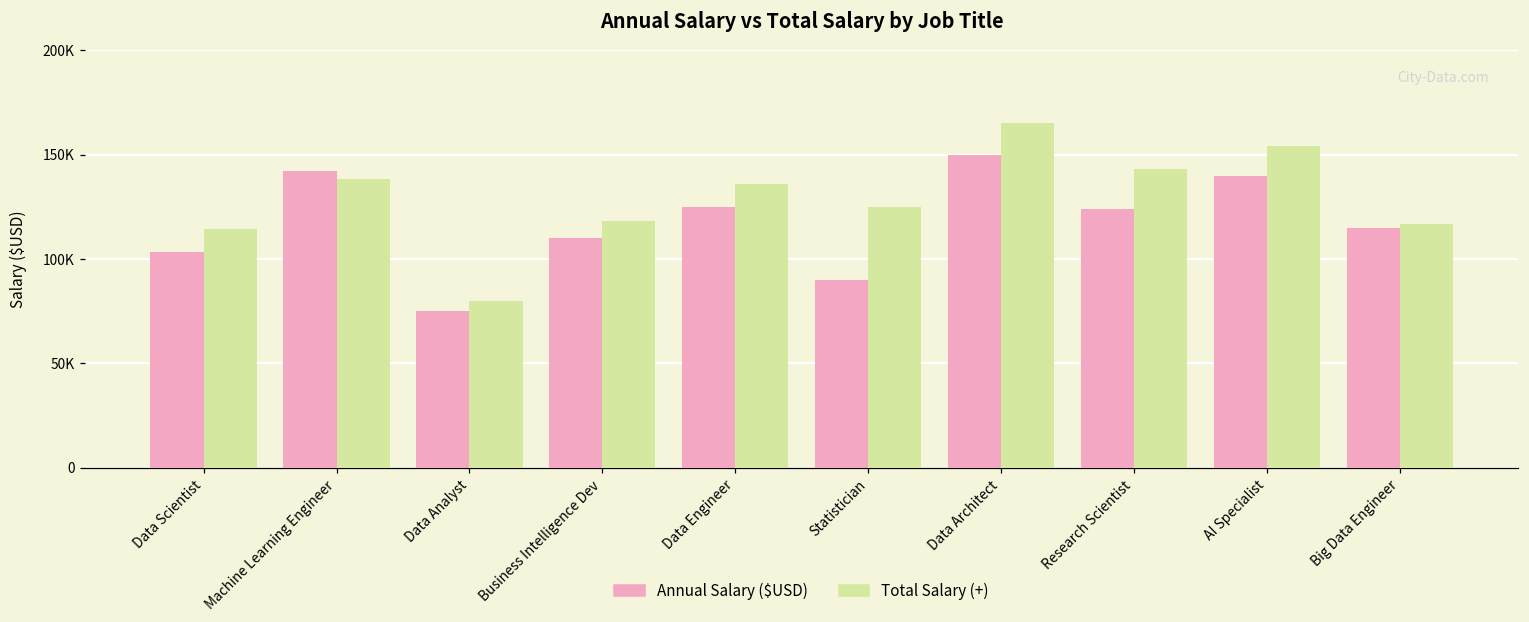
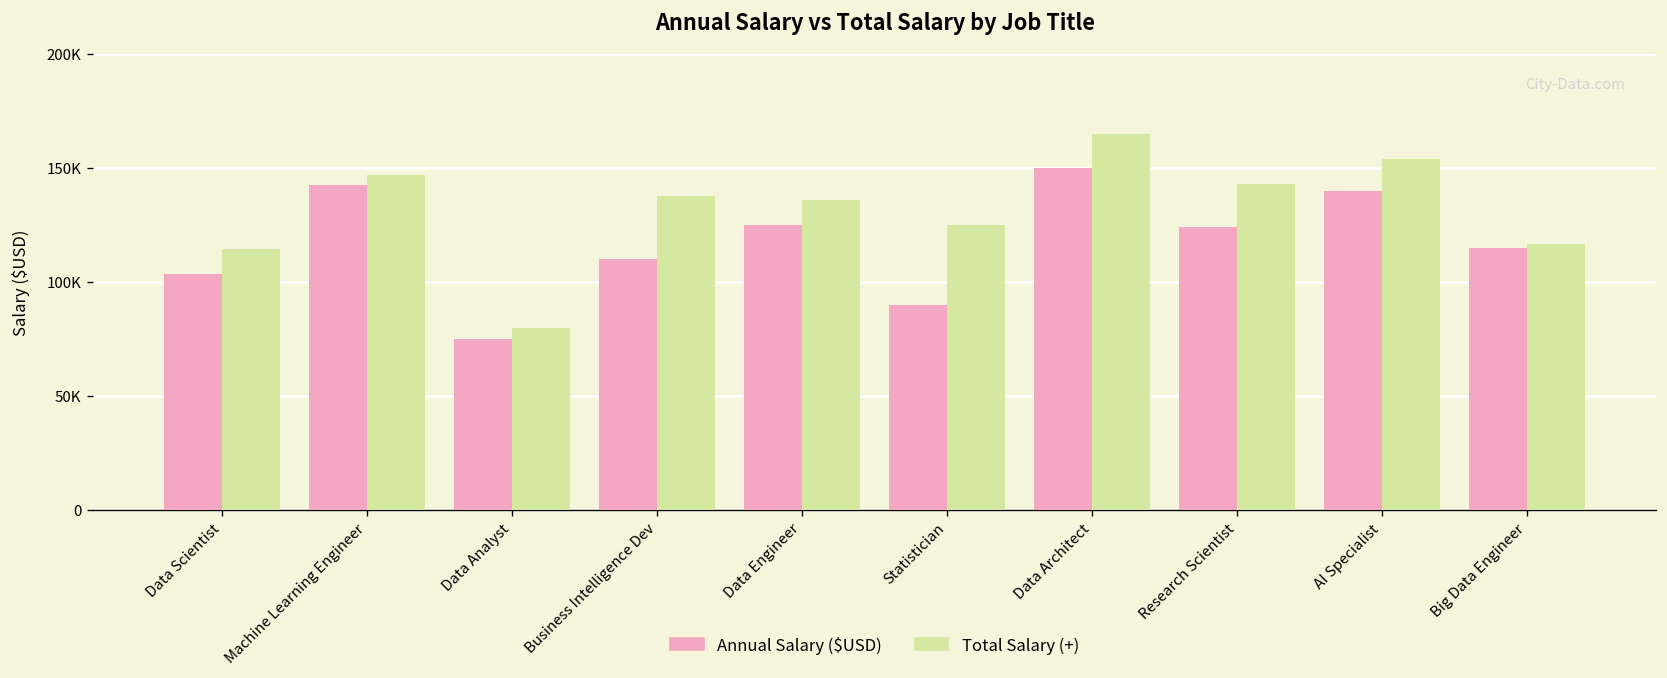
Total Salary (+), Machine Learning Engineer: 139000 -> 147000
Total Salary (+), Business Intelligence Dev: 118000 -> 138000
